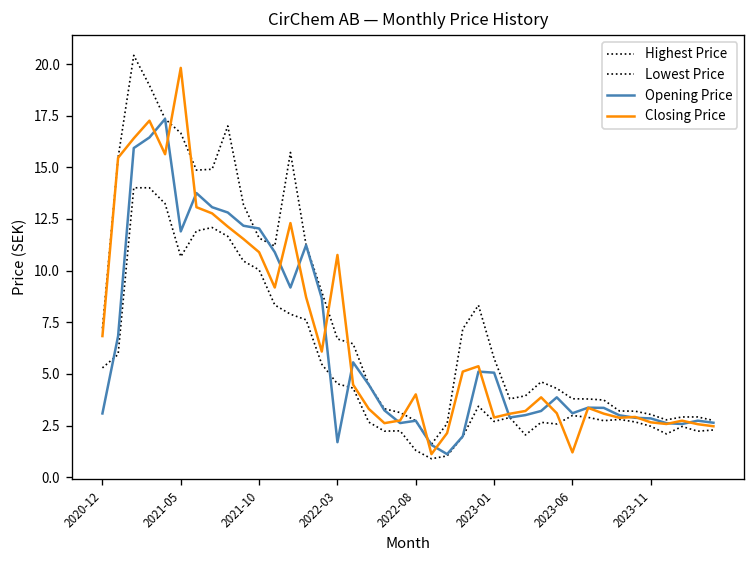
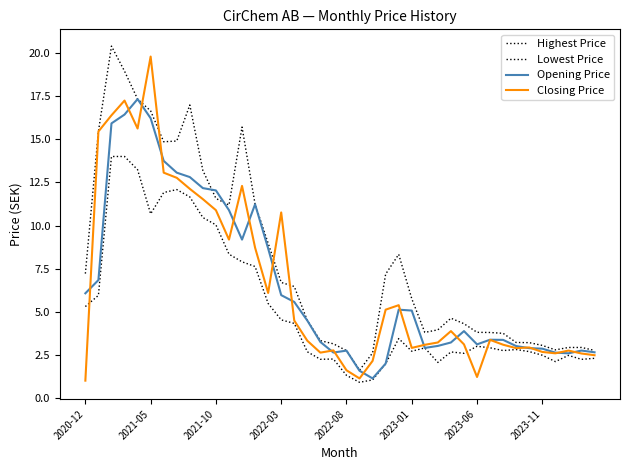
Opening Price, 2020-12: 3.1 -> 6.1
Closing Price, 2020-12: 6.8 -> 1.0
Opening Price, 2021-05: 11.9 -> 16.2
Opening Price, 2022-03: 1.7 -> 6.0
Closing Price, 2022-08: 4.0 -> 1.6
